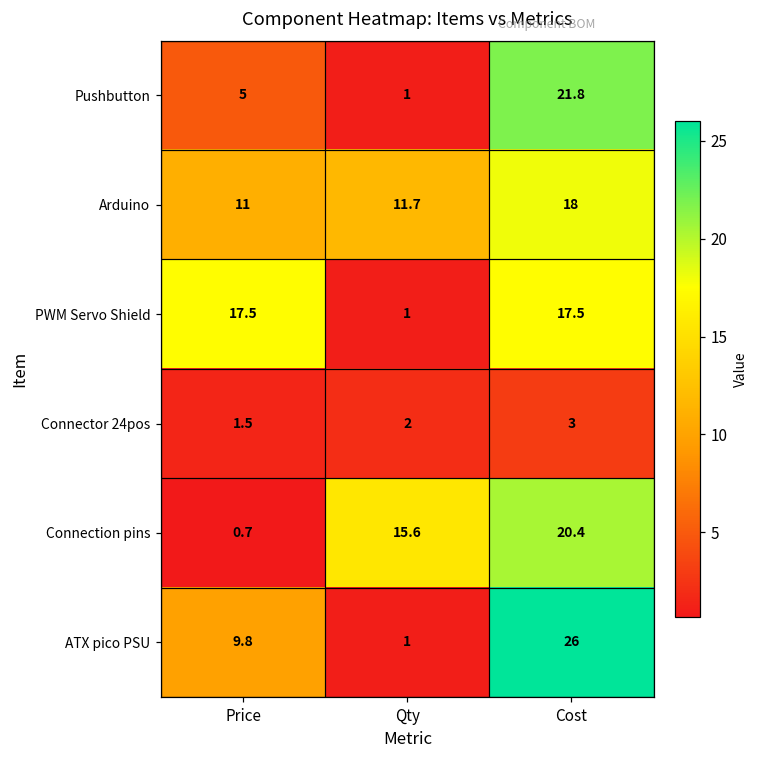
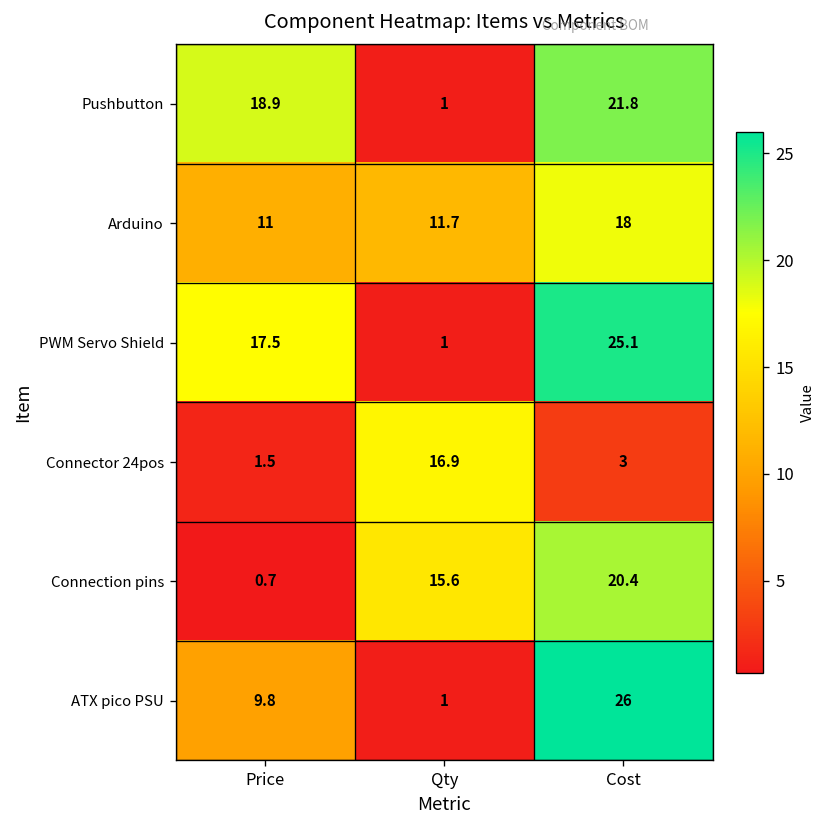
Pushbutton, Price: 5 -> 18.9
PWM Servo Shield, Cost: 17.5 -> 25.1
Connector 24pos, Qty: 2 -> 16.9
